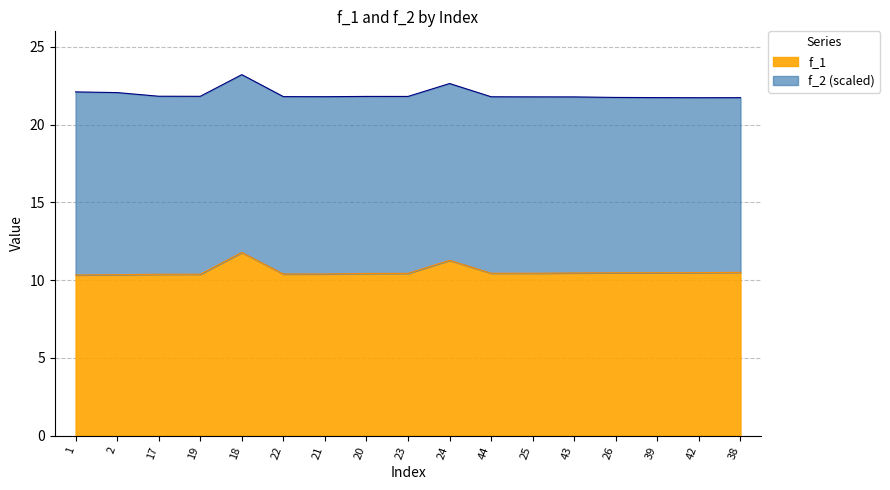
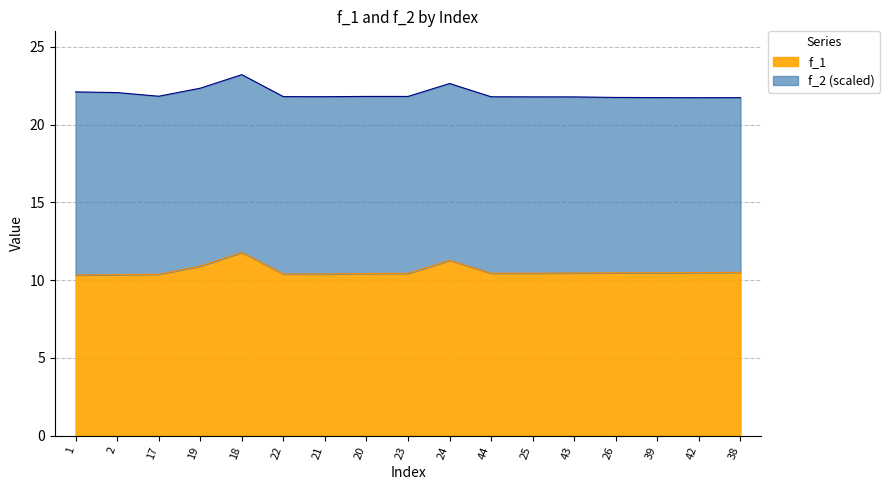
f_1, 19: 10.4 -> 10.9
